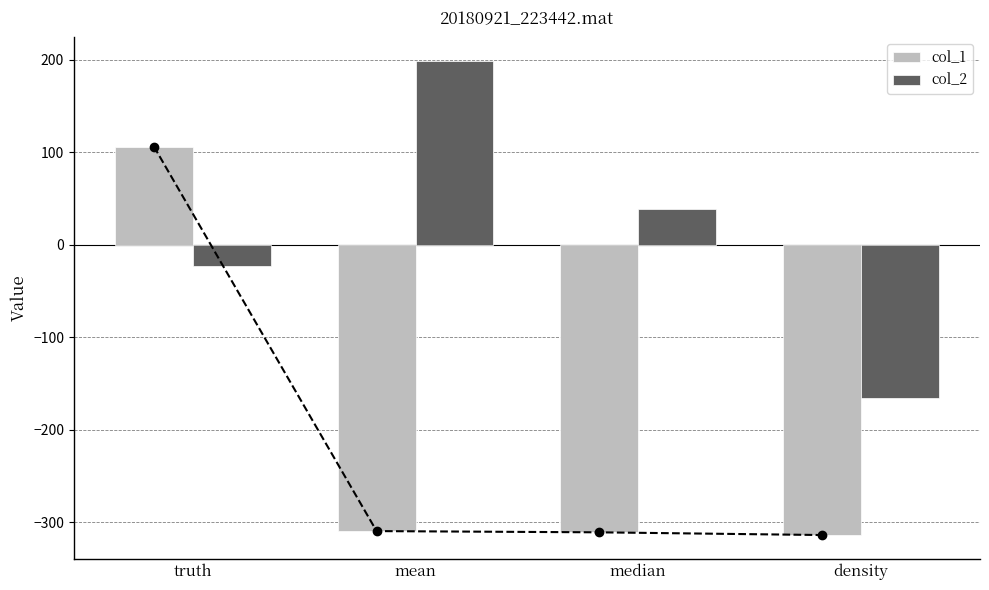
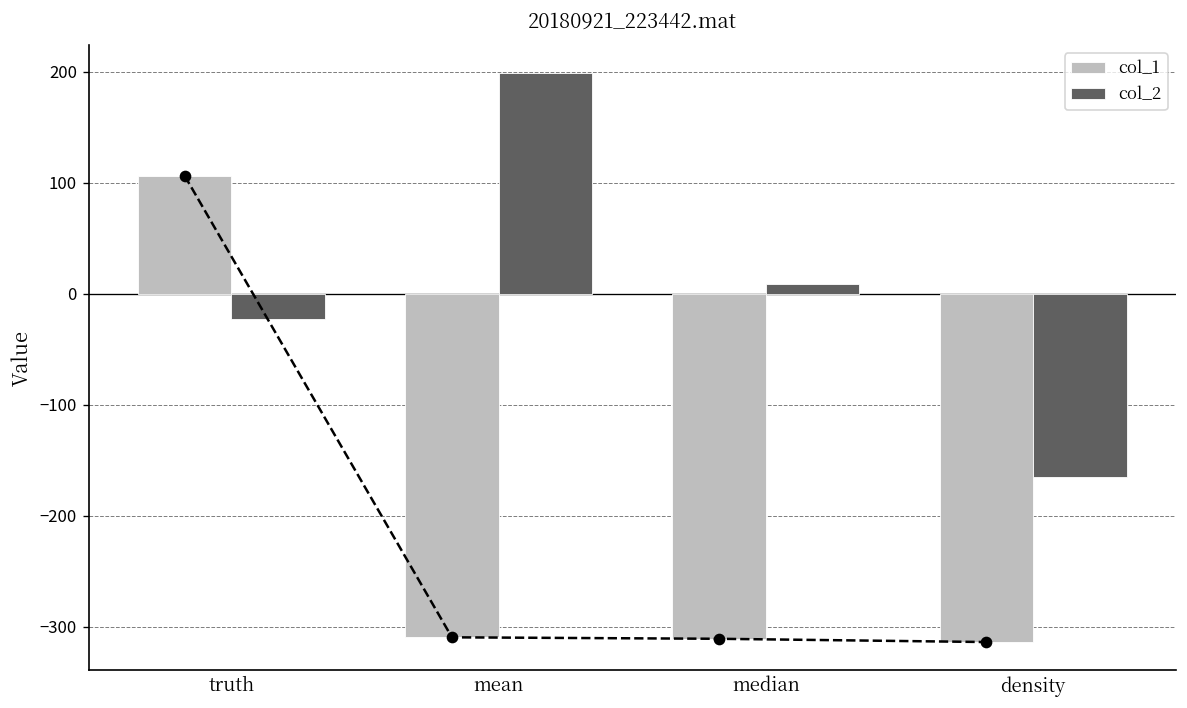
col_2, median: 40 -> 10
